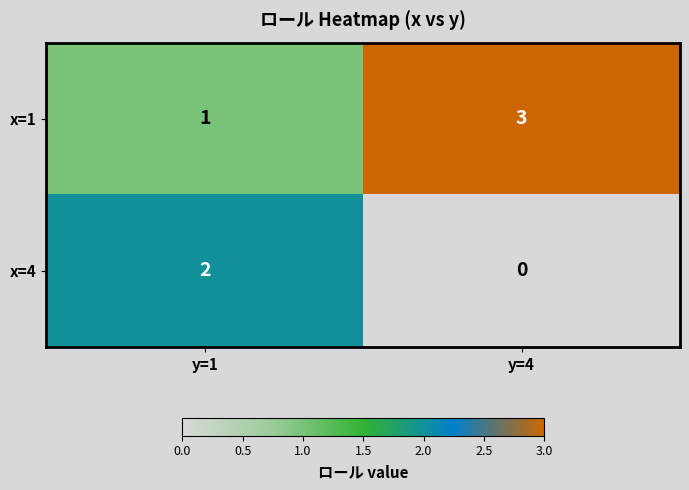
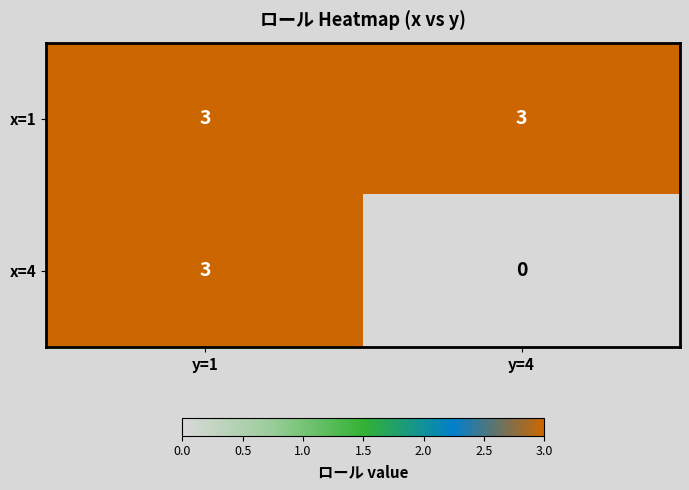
x=1, y=1: 1 -> 3
x=4, y=1: 2 -> 3
